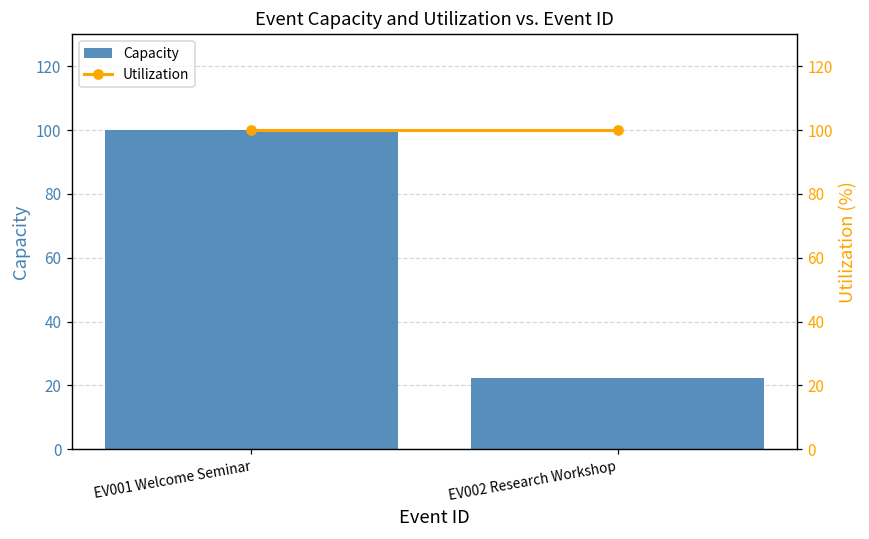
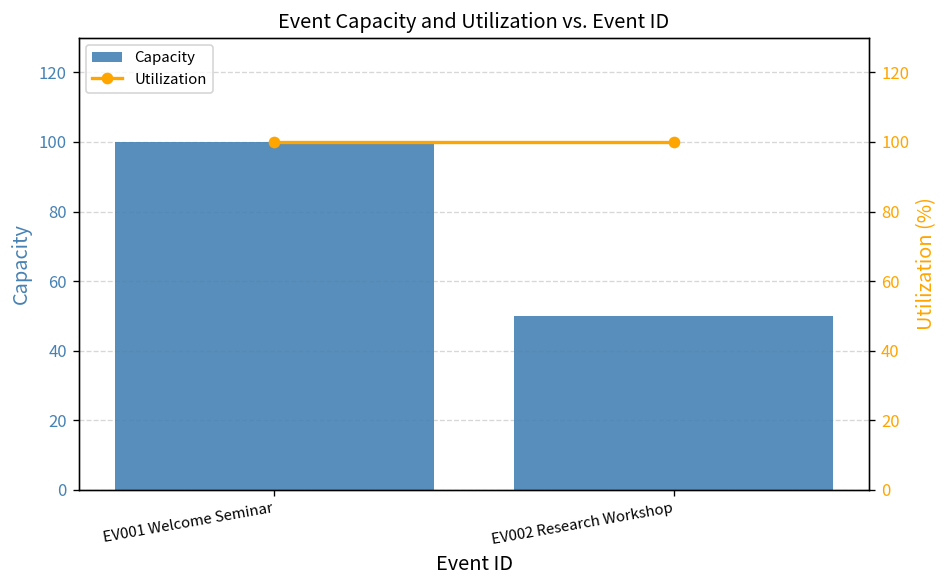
Capacity, EV002 Research Workshop: 22 -> 50
